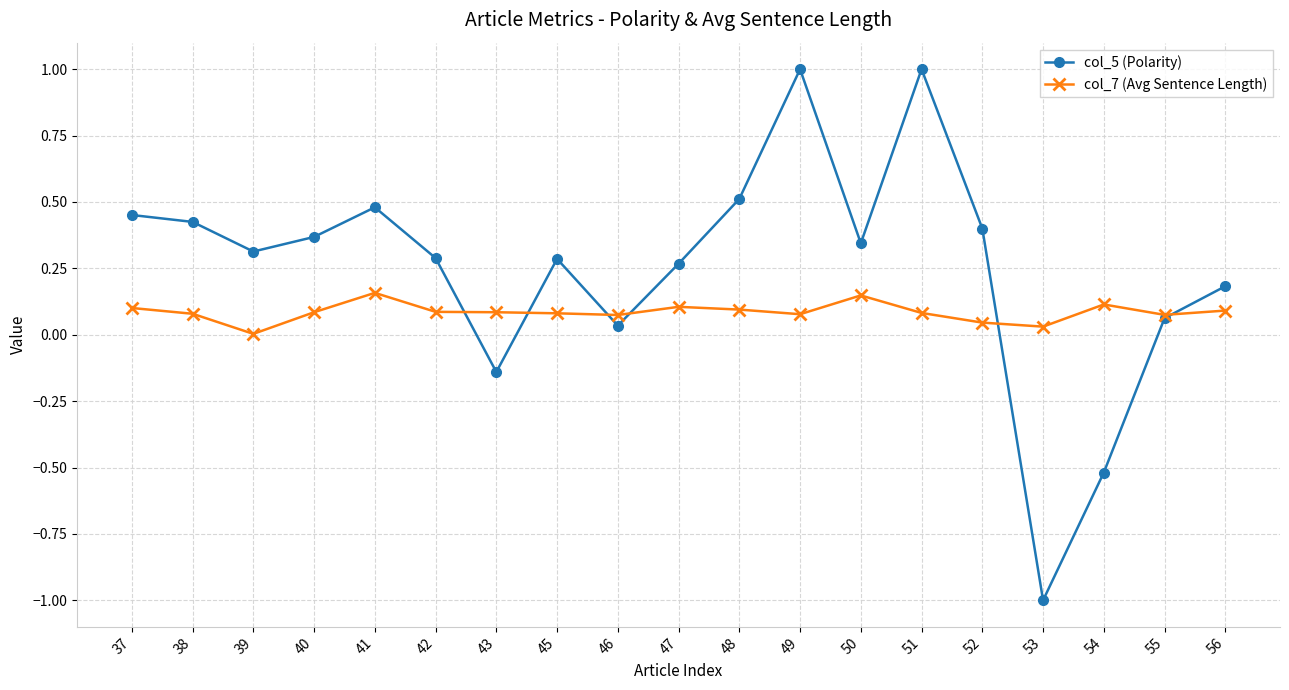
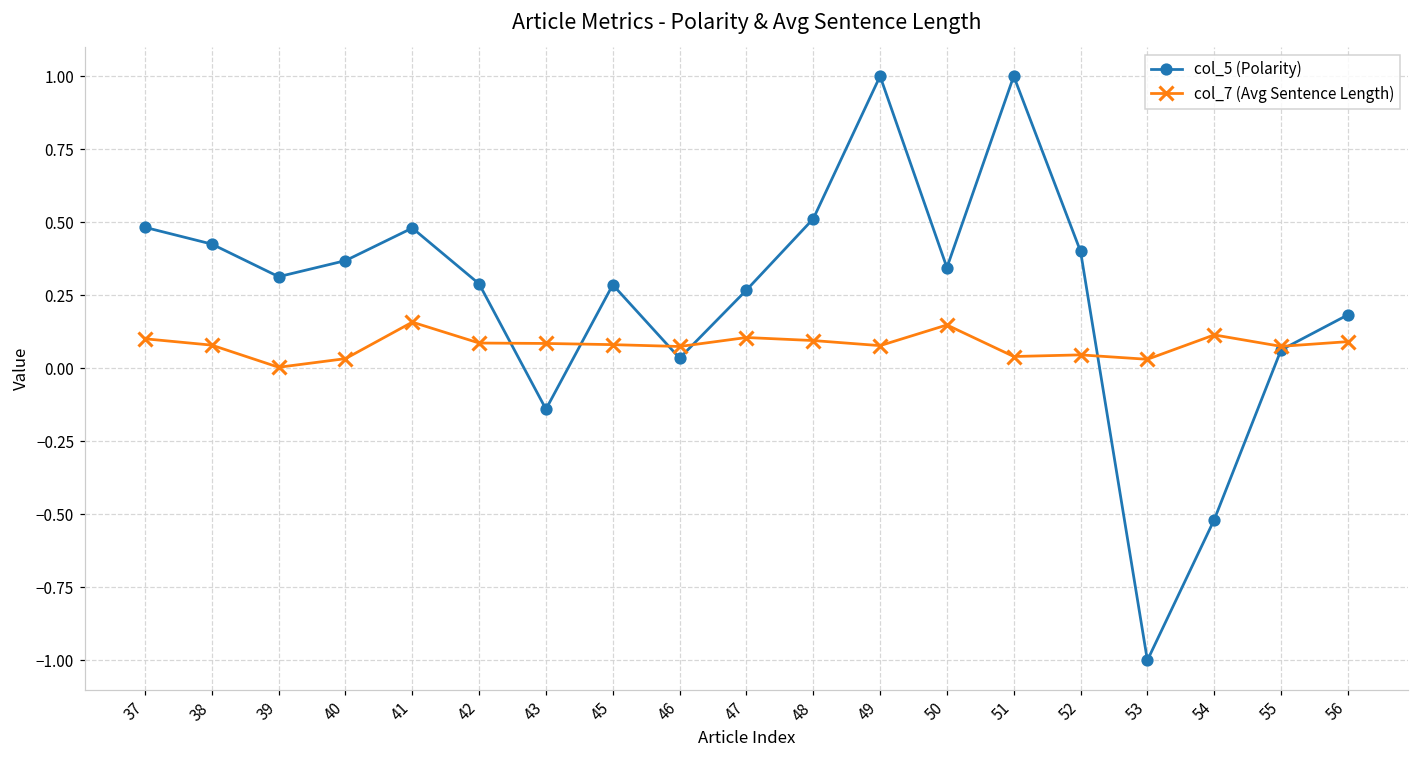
col_5 (Polarity), 37: 0.45 -> 0.48
col_7 (Avg Sentence Length), 40: 0.08 -> 0.03
col_7 (Avg Sentence Length), 51: 0.08 -> 0.04
